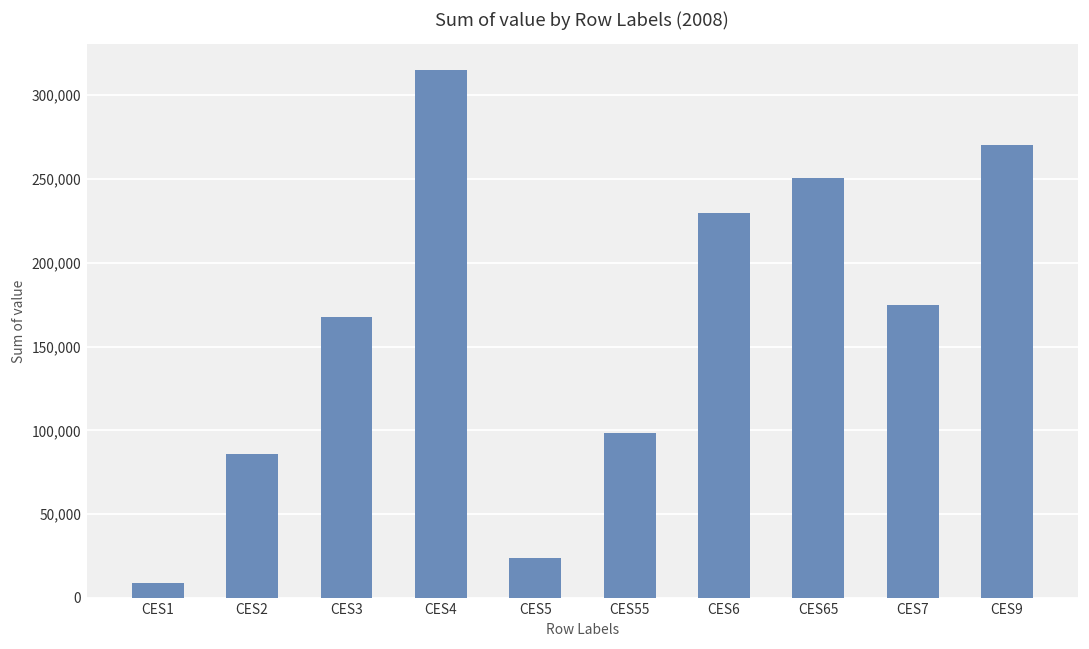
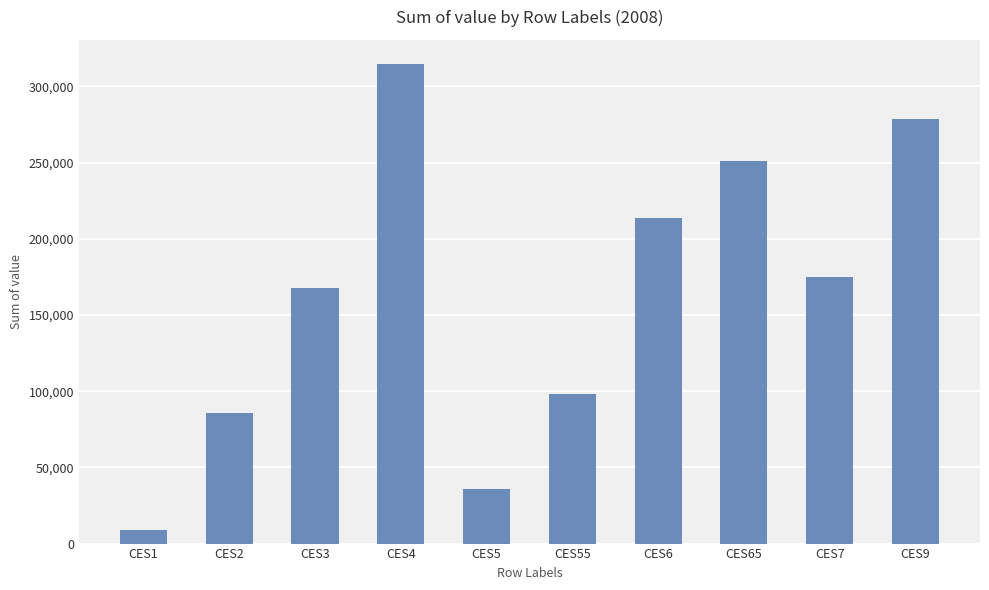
CES5: 24,000 -> 36,000
CES6: 230,000 -> 214,000
CES9: 270,000 -> 278,000
